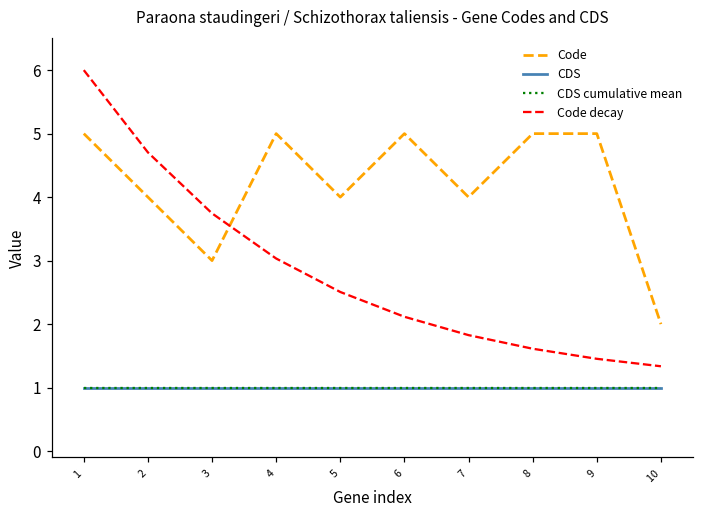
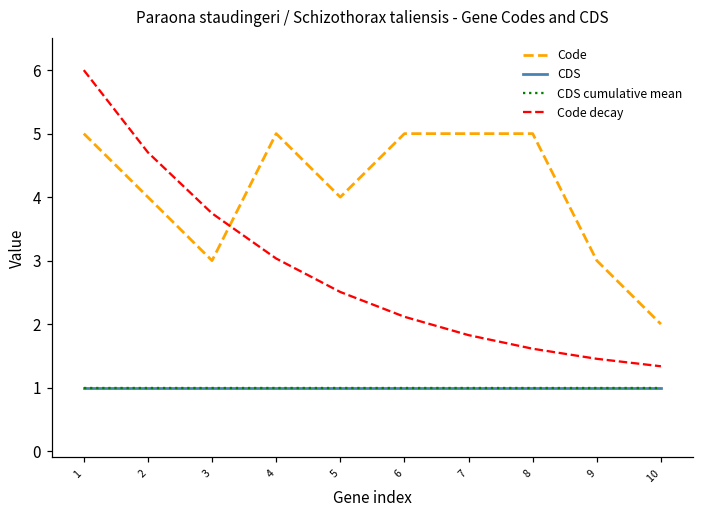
Code, 7: 4 -> 5
Code, 9: 5 -> 3
